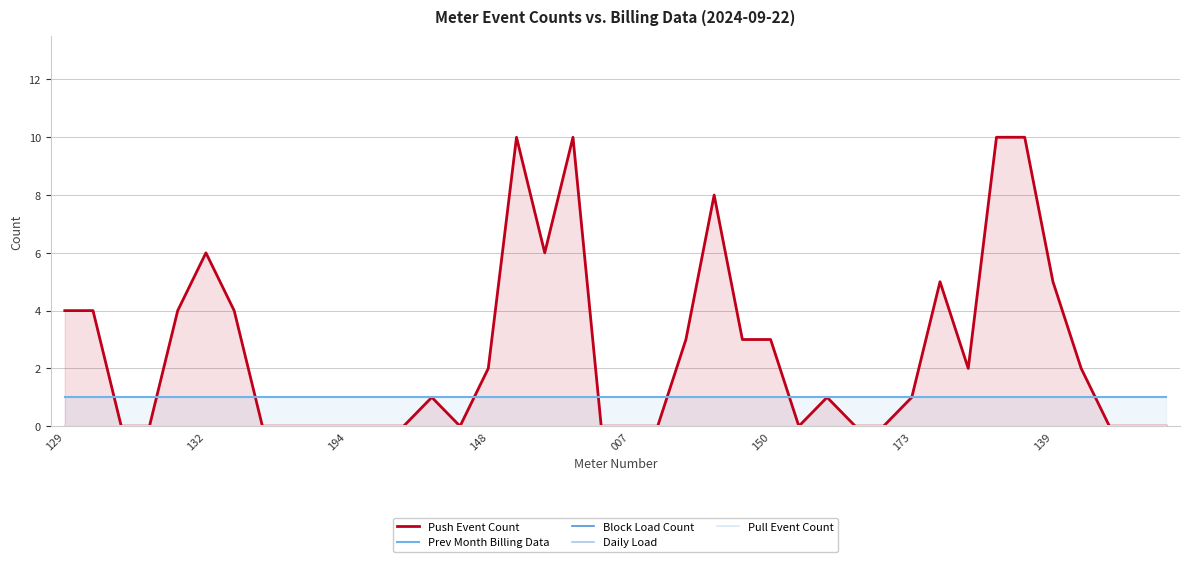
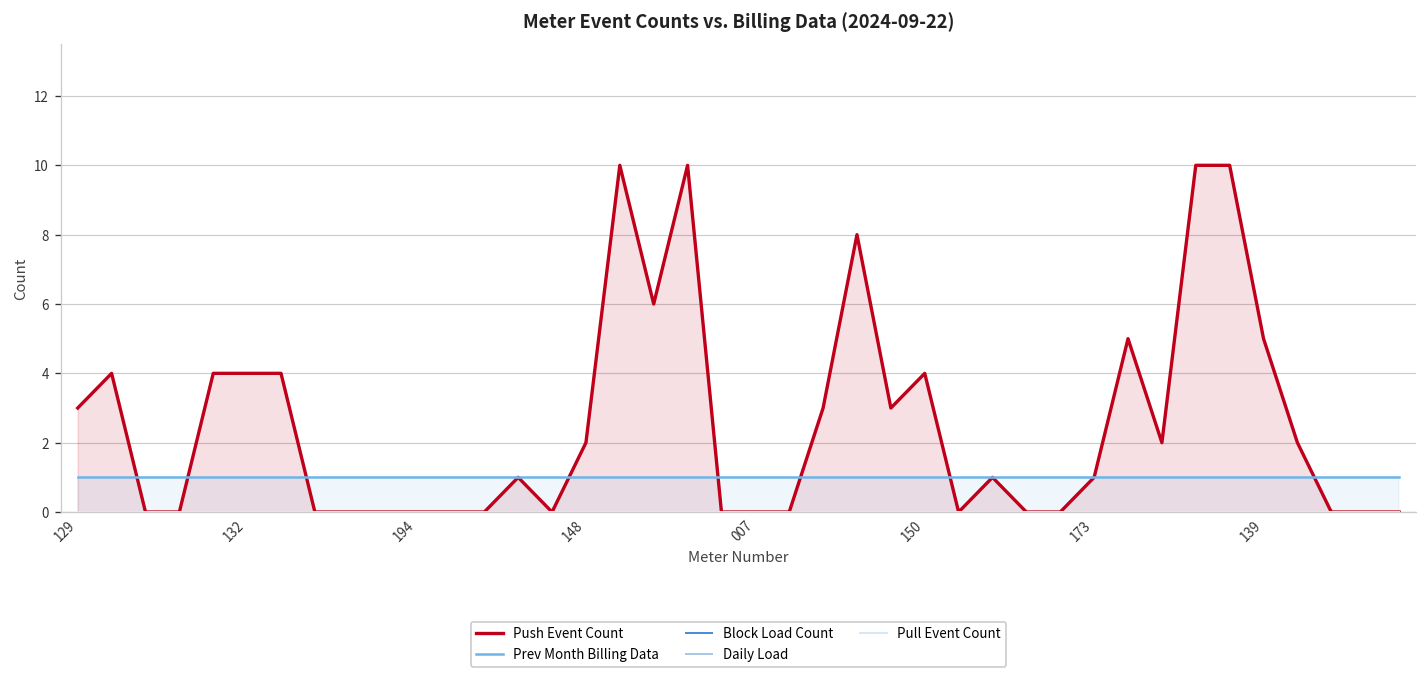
Push Event Count, 129: 4 -> 3
Push Event Count, 132: 6 -> 4
Push Event Count, 150: 3 -> 4
